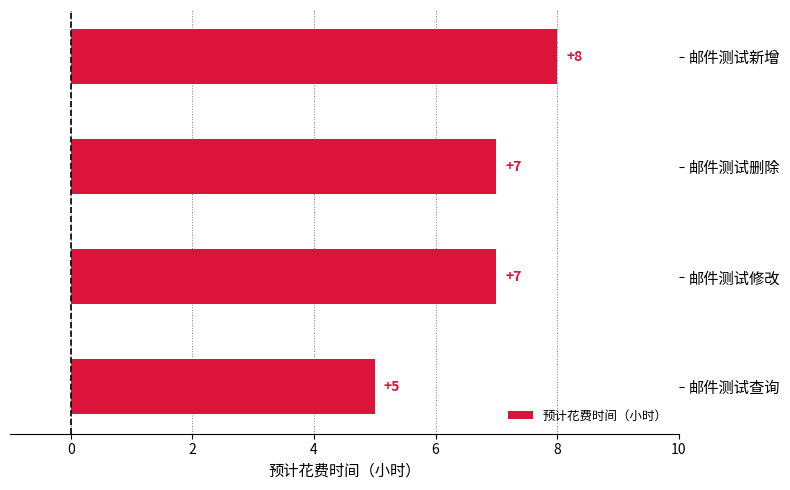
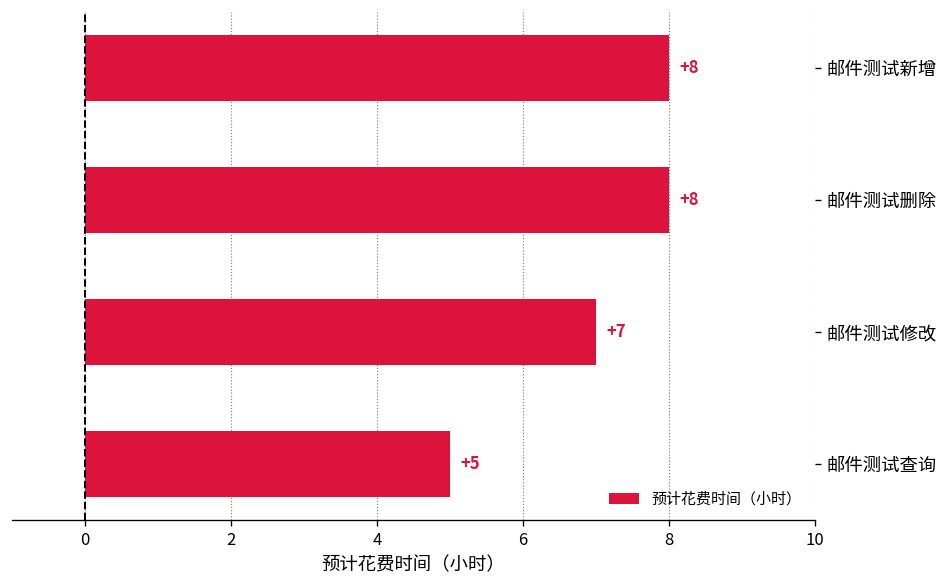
邮件测试删除: +7 -> +8
